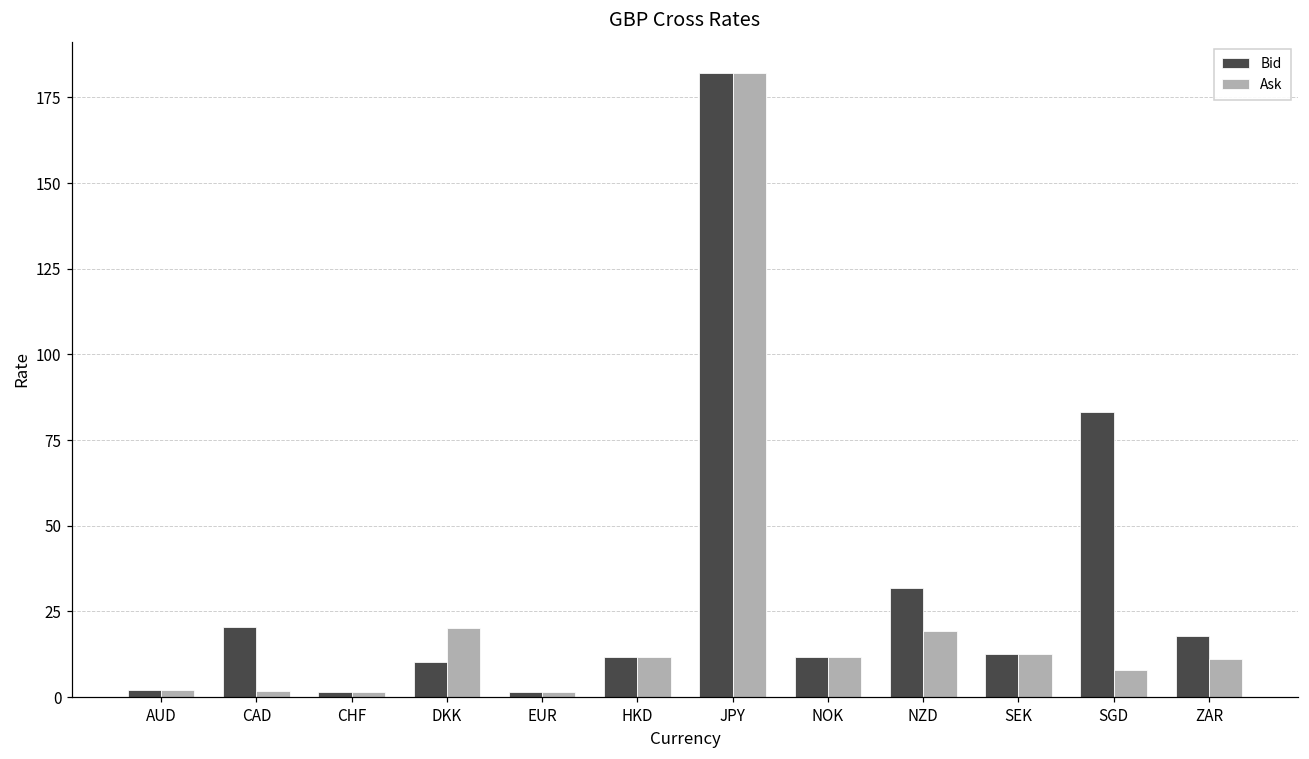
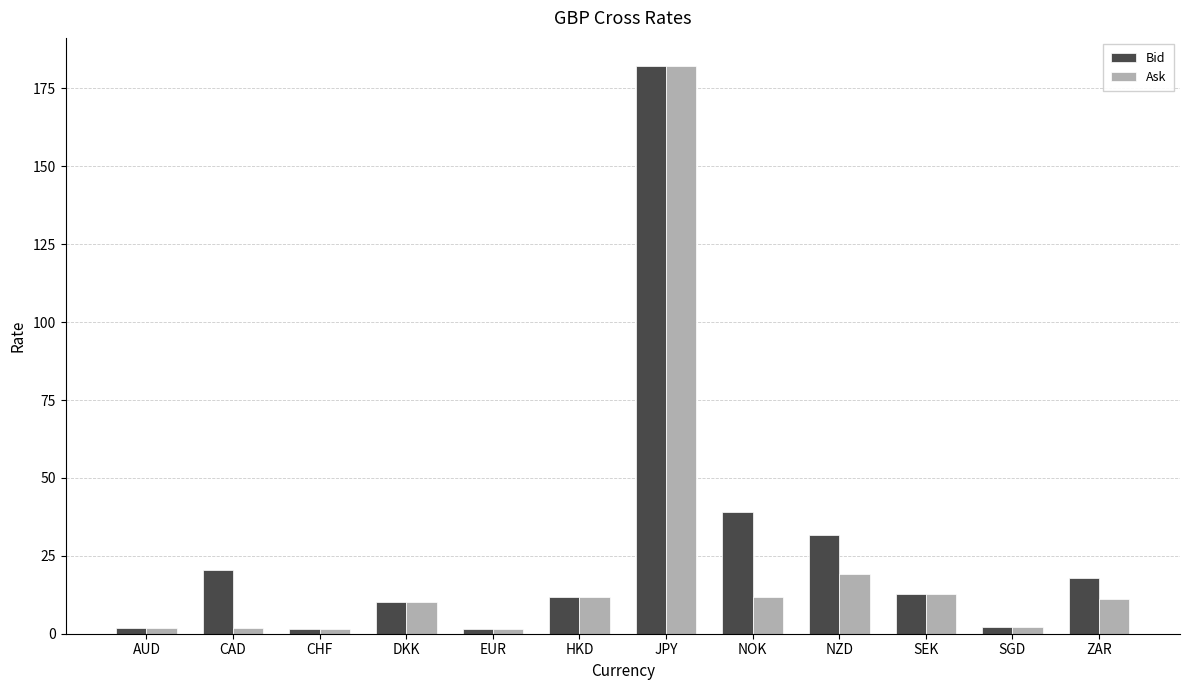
Ask, DKK: 20 -> 10
Bid, NOK: 12 -> 39
Bid, SGD: 83 -> 2
Ask, SGD: 8 -> 2
